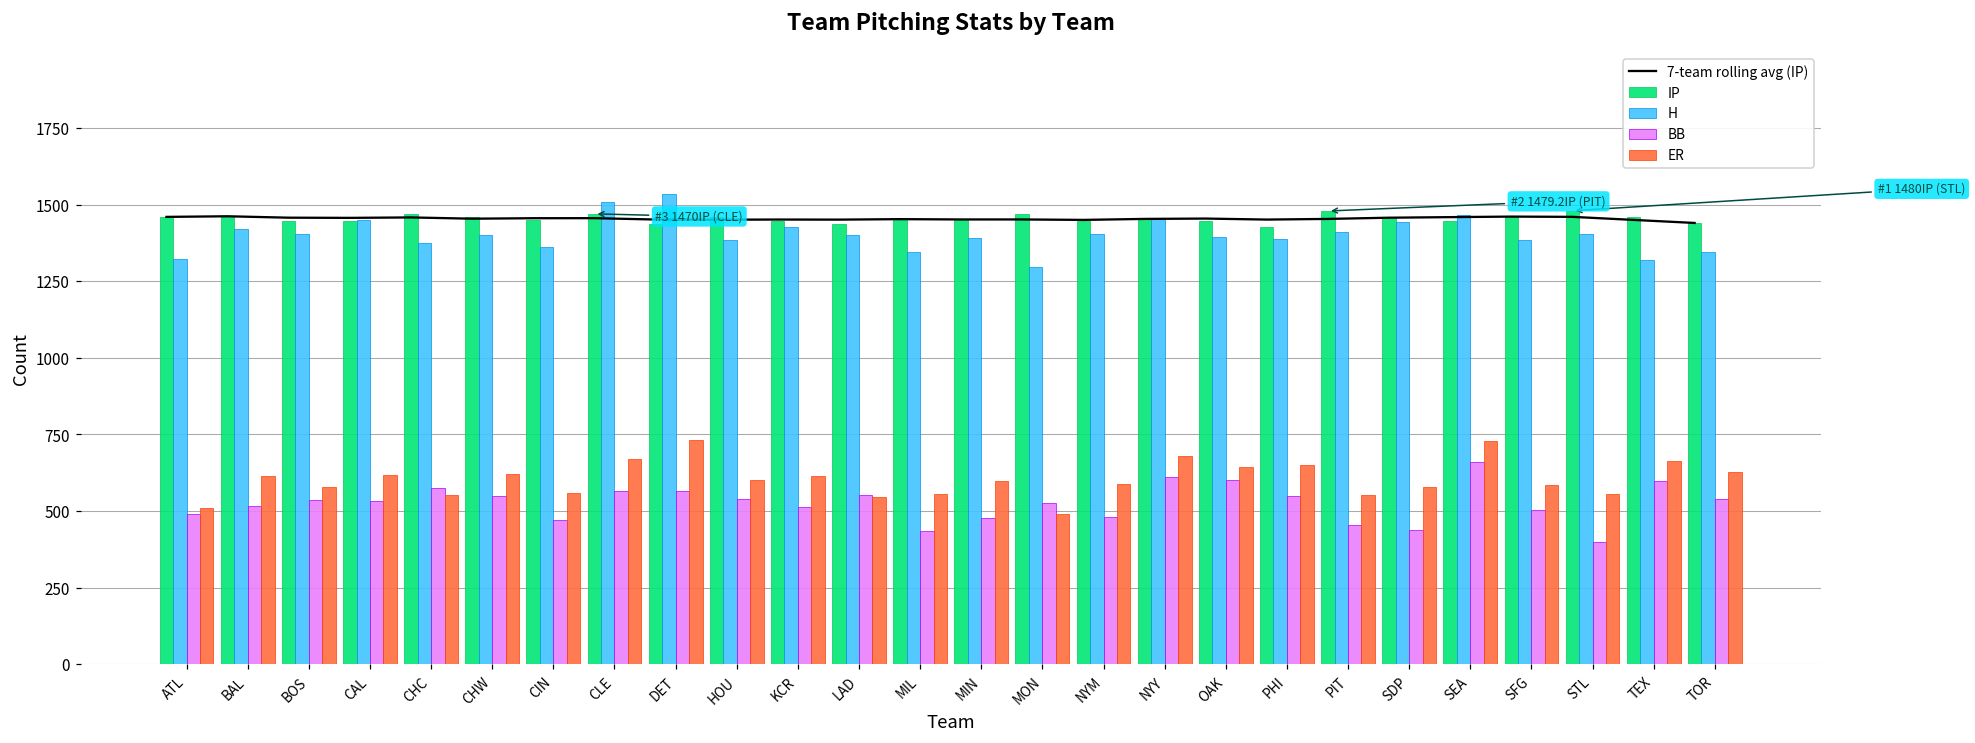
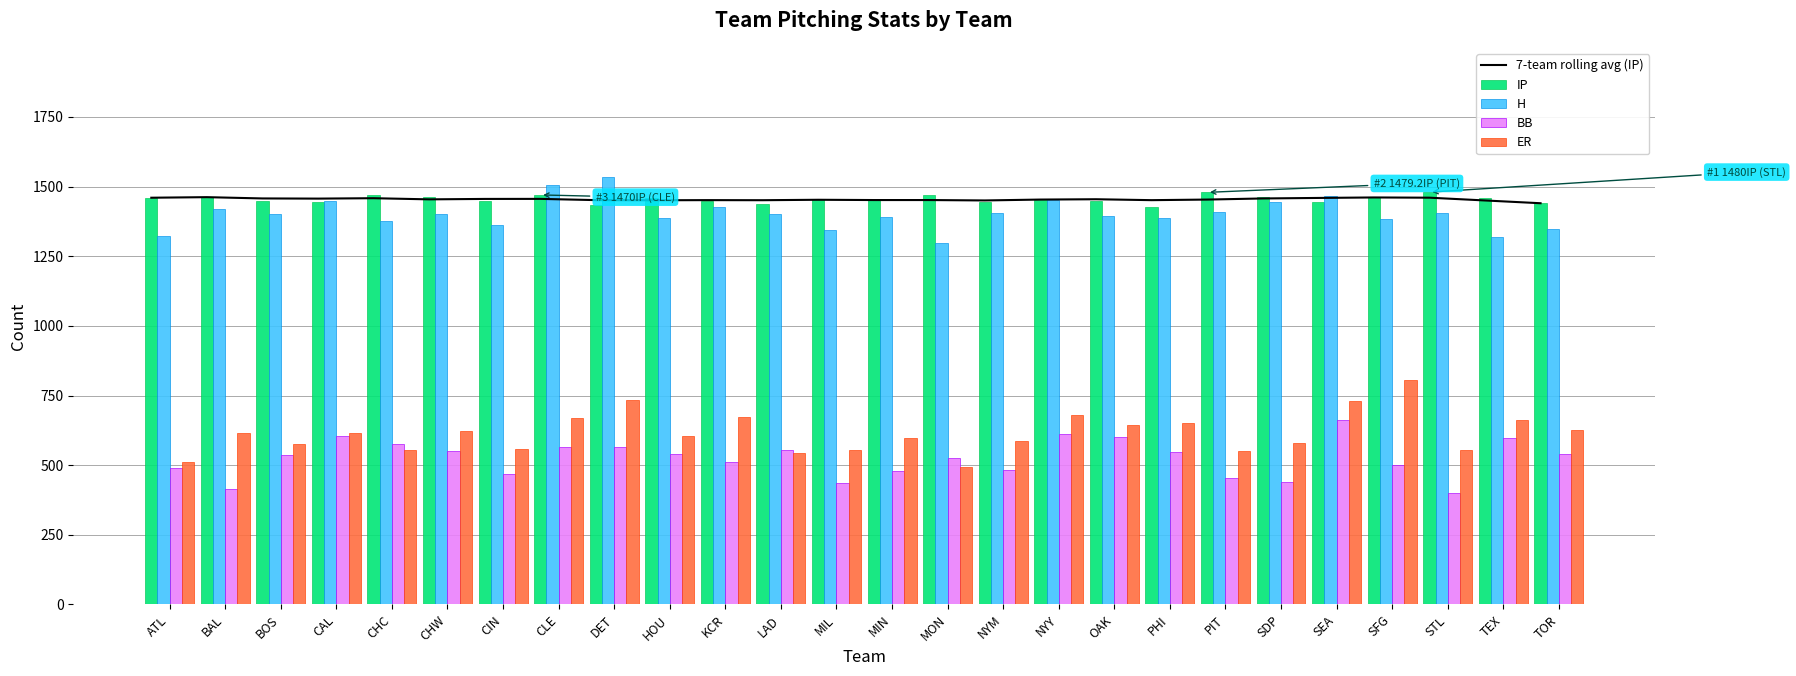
BB, BAL: 520 -> 420
BB, CAL: 530 -> 610
ER, KCR: 610 -> 670
ER, SFG: 590 -> 810
